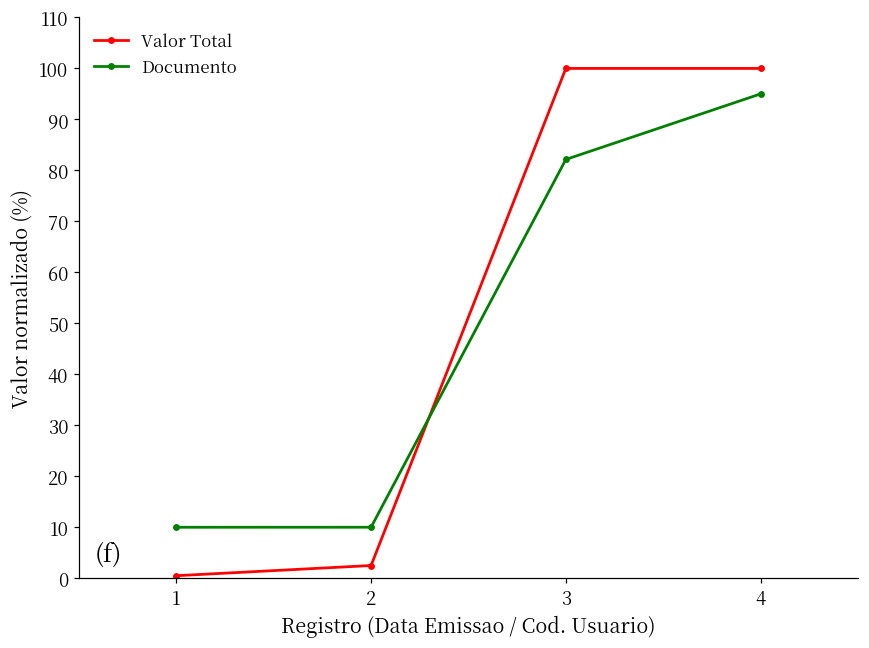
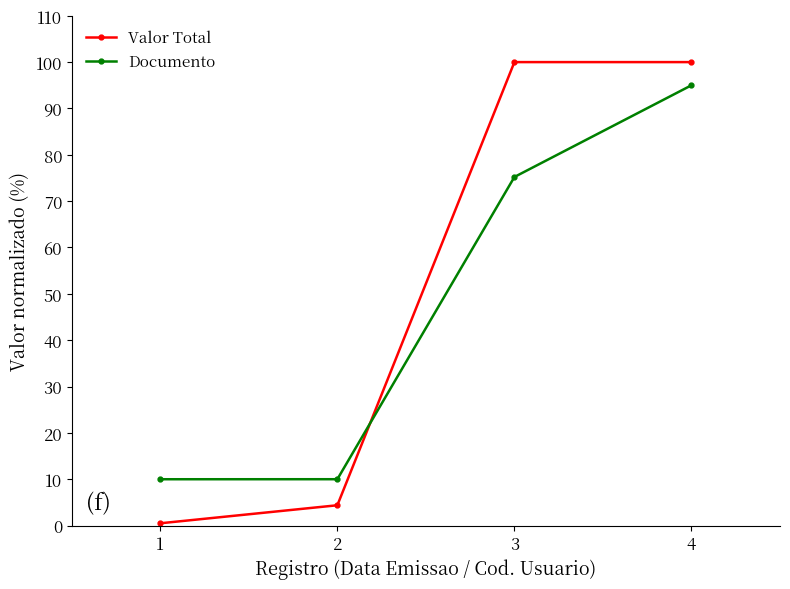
Valor Total, 2: 3 -> 4
Documento, 3: 82 -> 75
